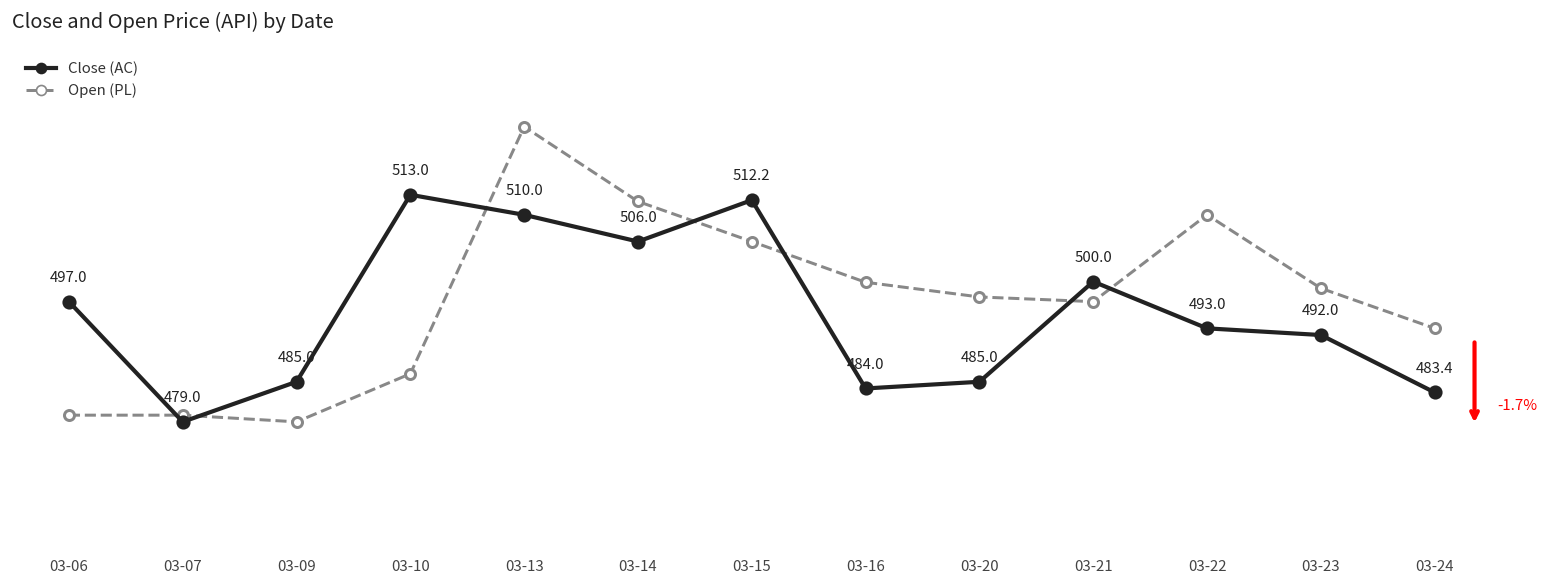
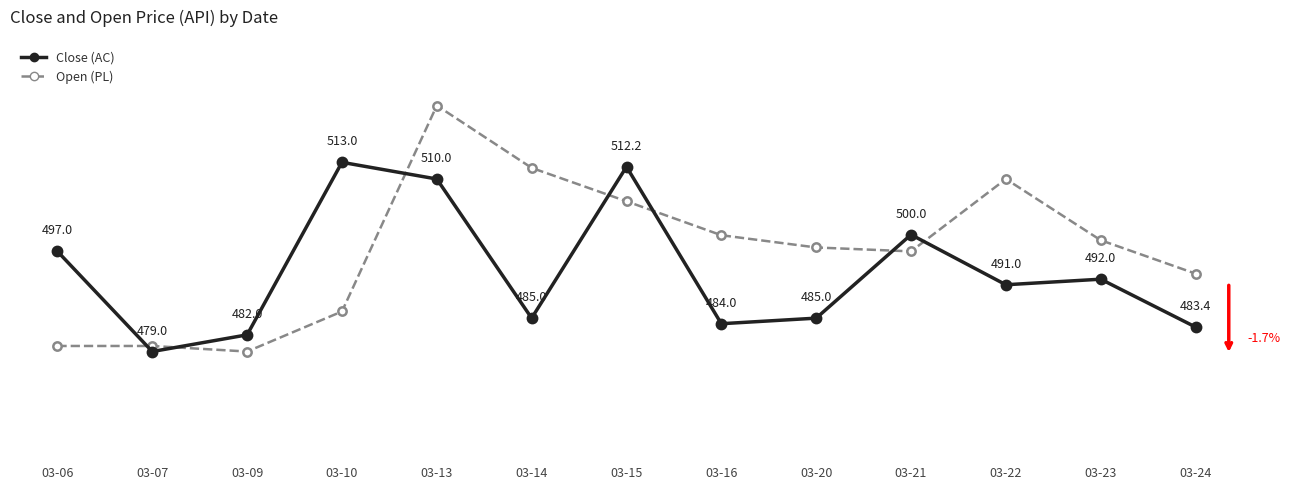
Close (AC), 03-09: 485.0 -> 482.0
Close (AC), 03-14: 506.0 -> 485.0
Close (AC), 03-22: 493.0 -> 491.0
